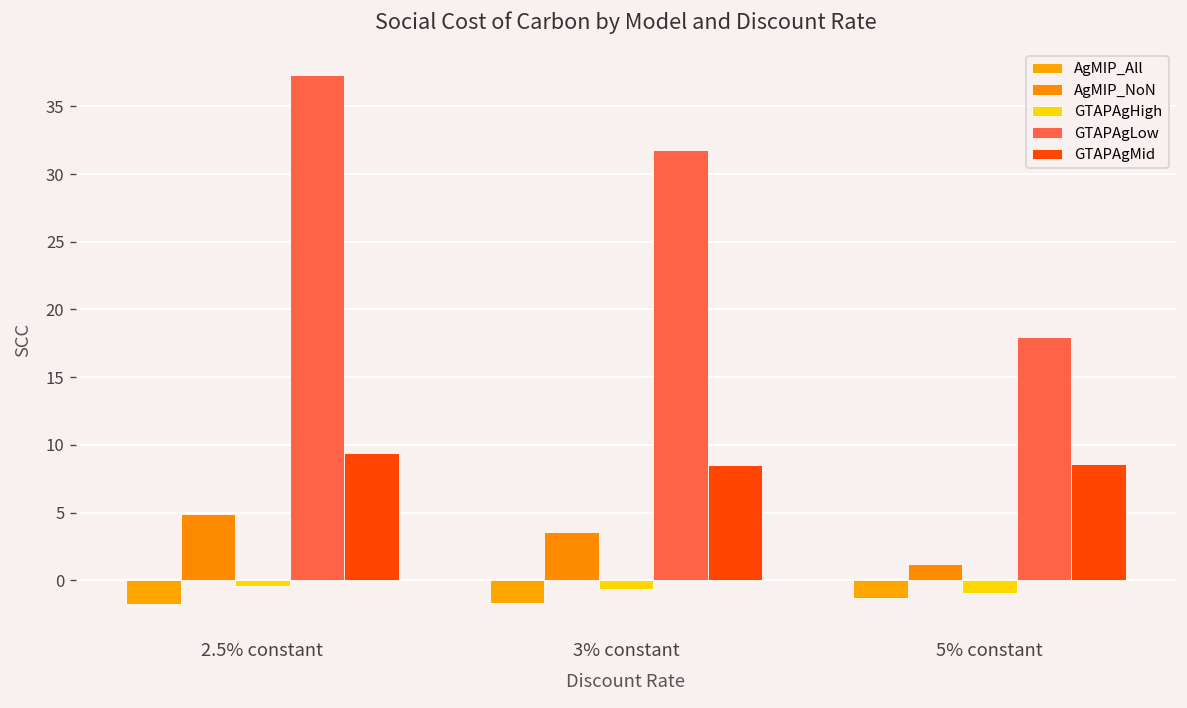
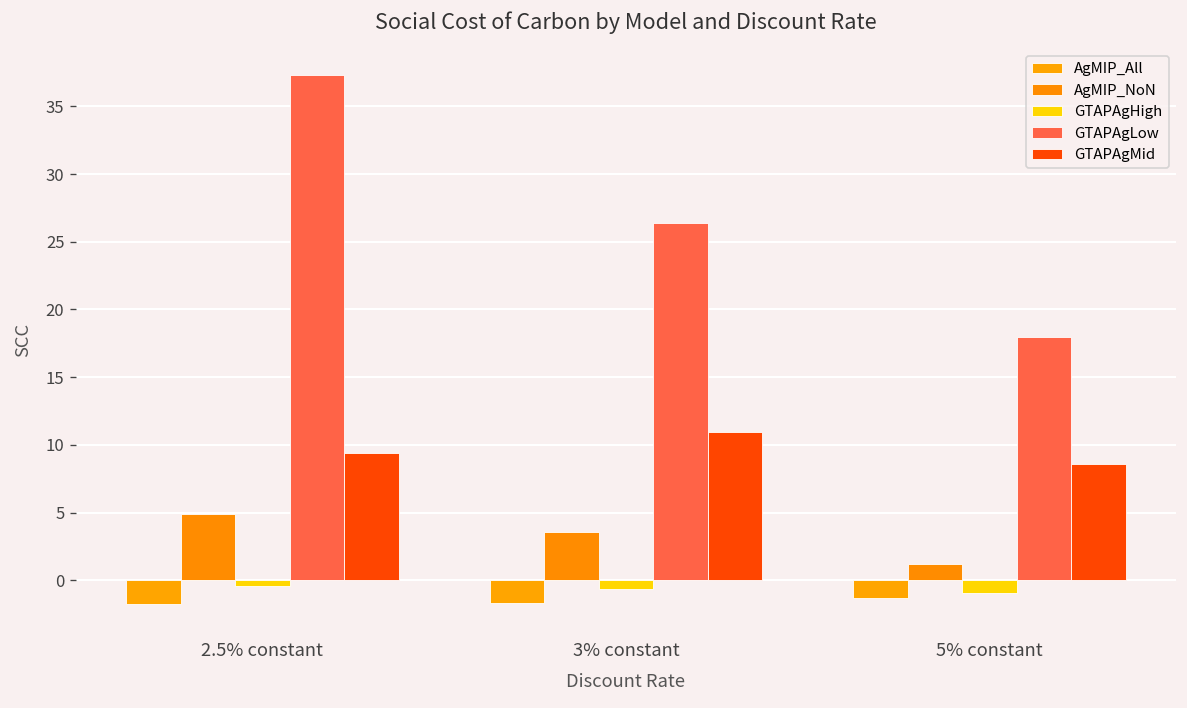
GTAPAgLow, 3% constant: 31.8 -> 26.3
GTAPAgMid, 3% constant: 8.5 -> 10.9
